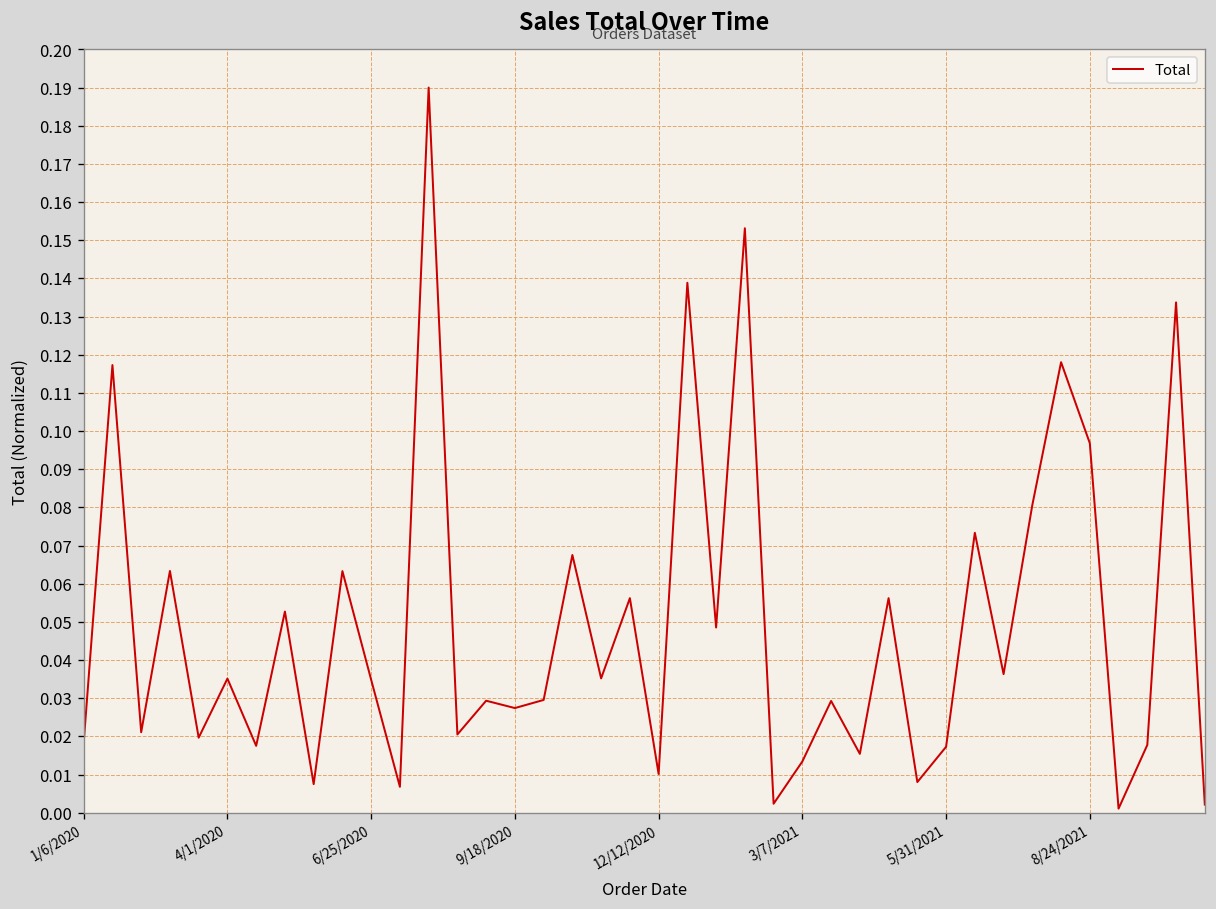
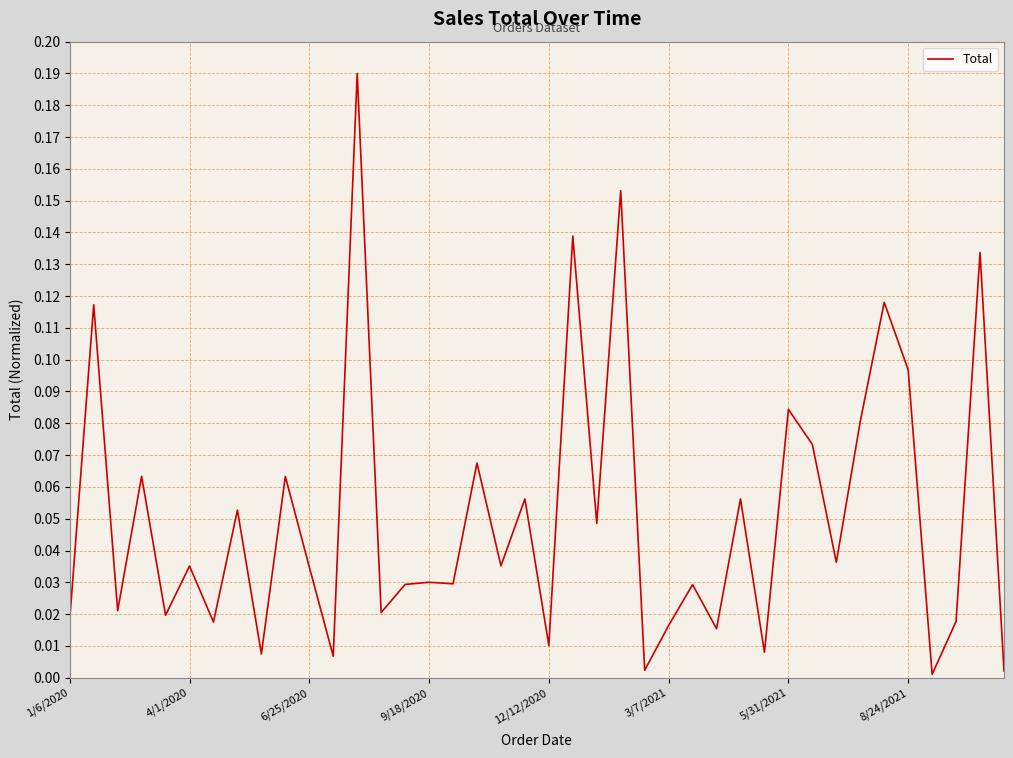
9/18/2020: 0.027 -> 0.030
3/7/2021: 0.013 -> 0.016
5/31/2021: 0.017 -> 0.084
